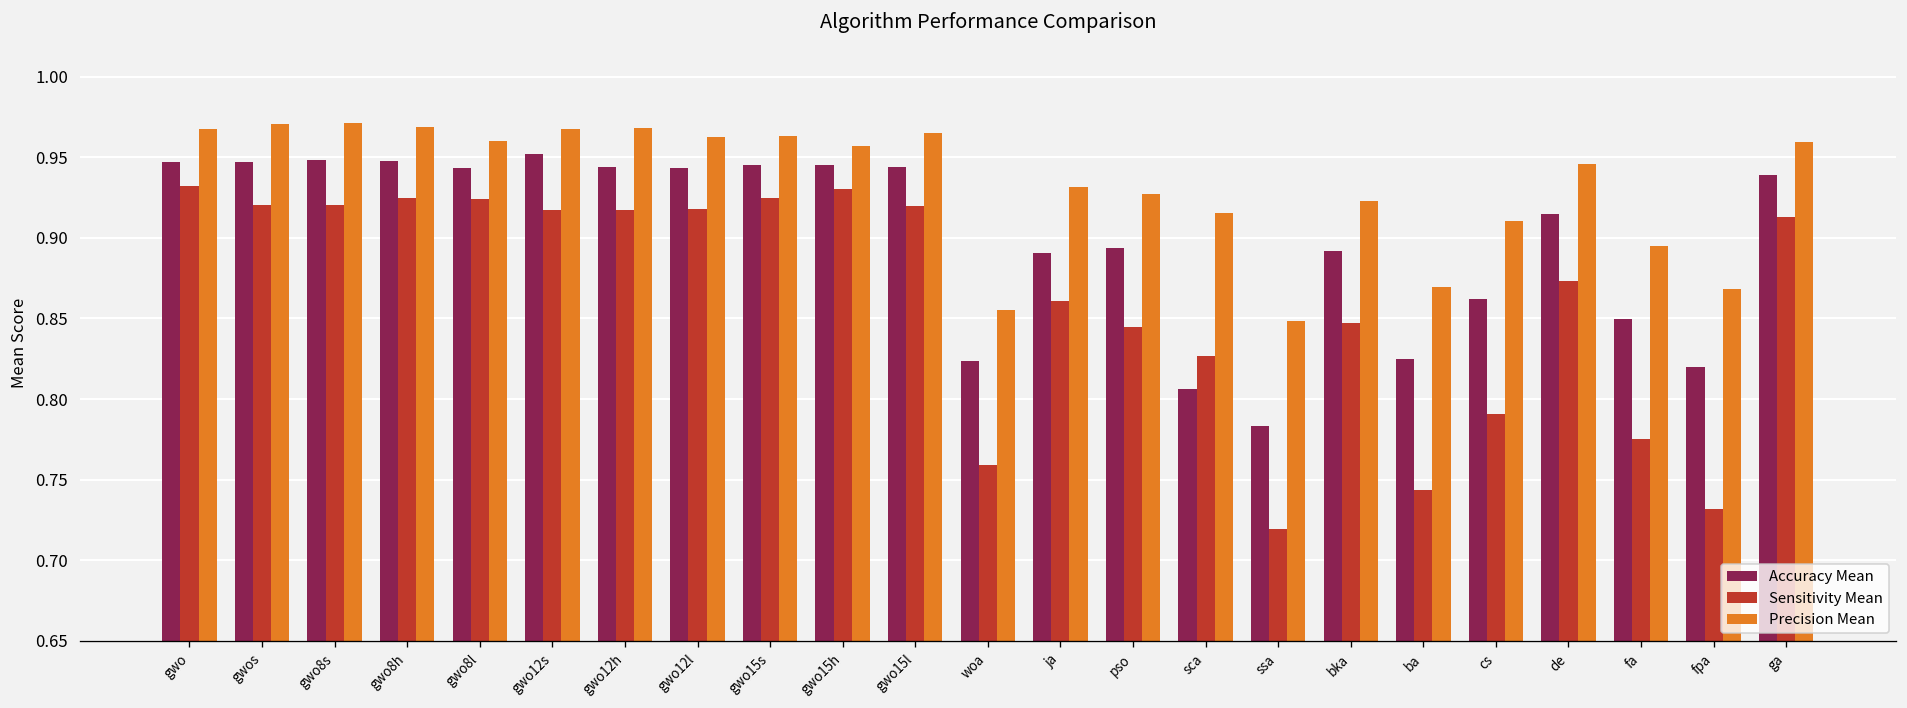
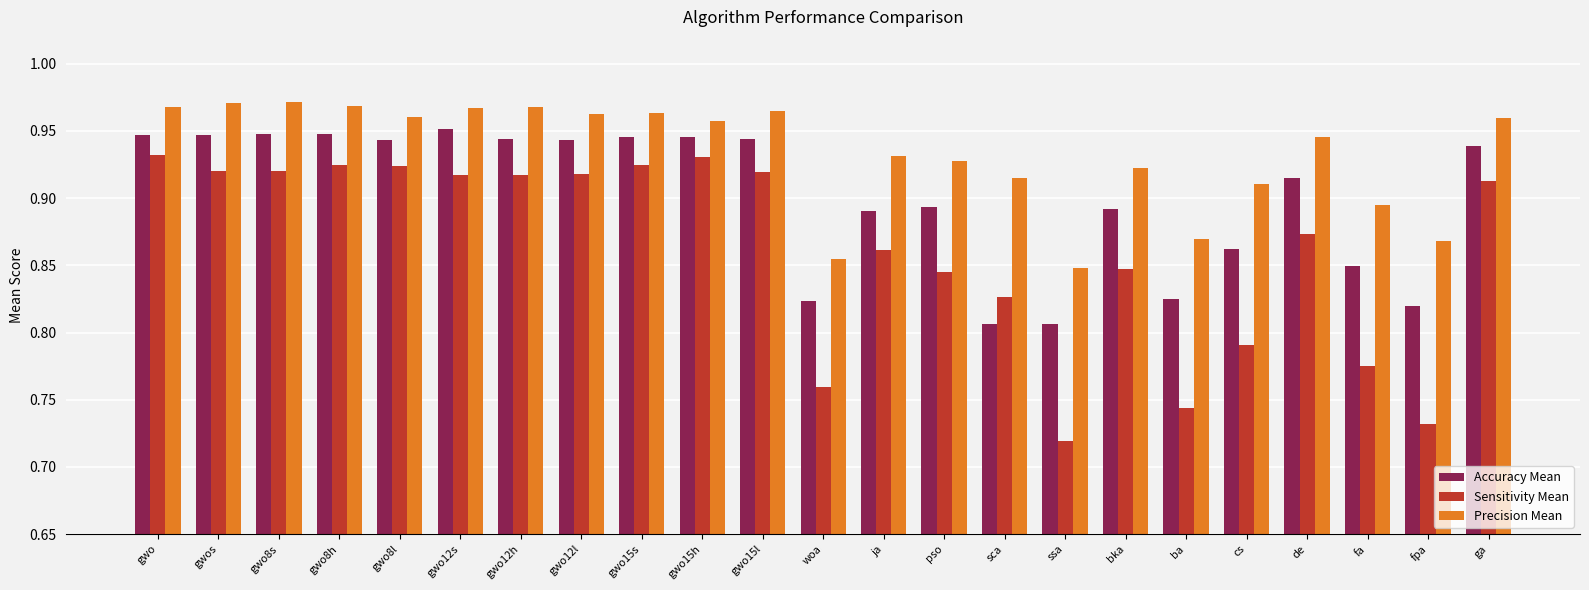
Accuracy Mean, ssa: 0.783 -> 0.806
